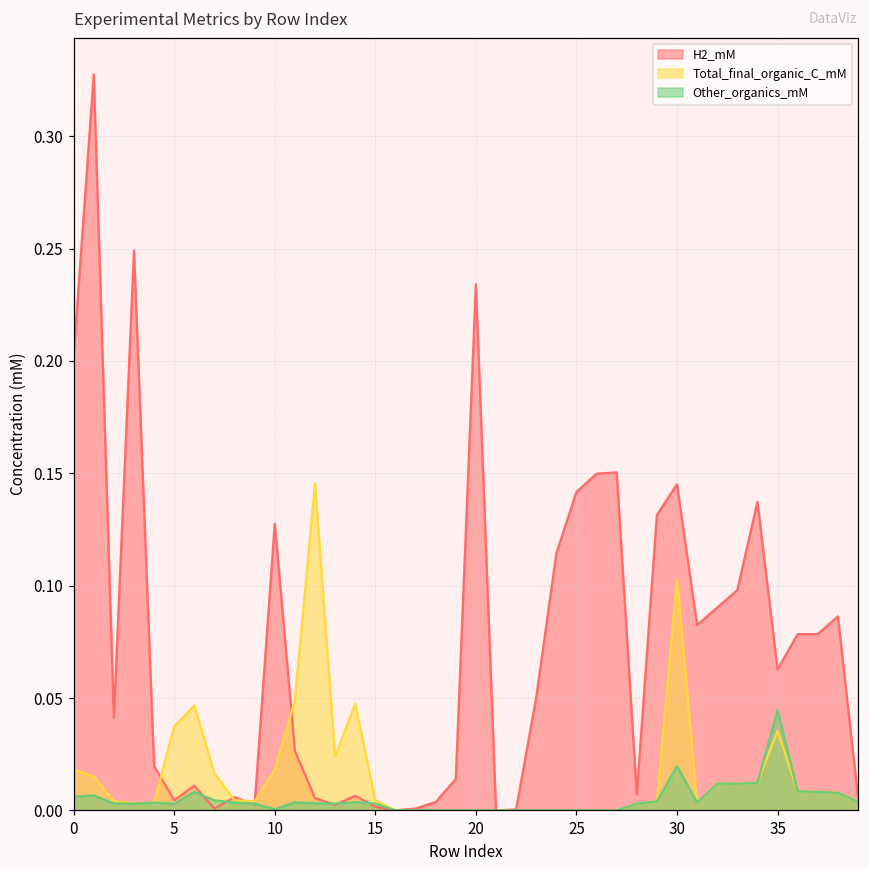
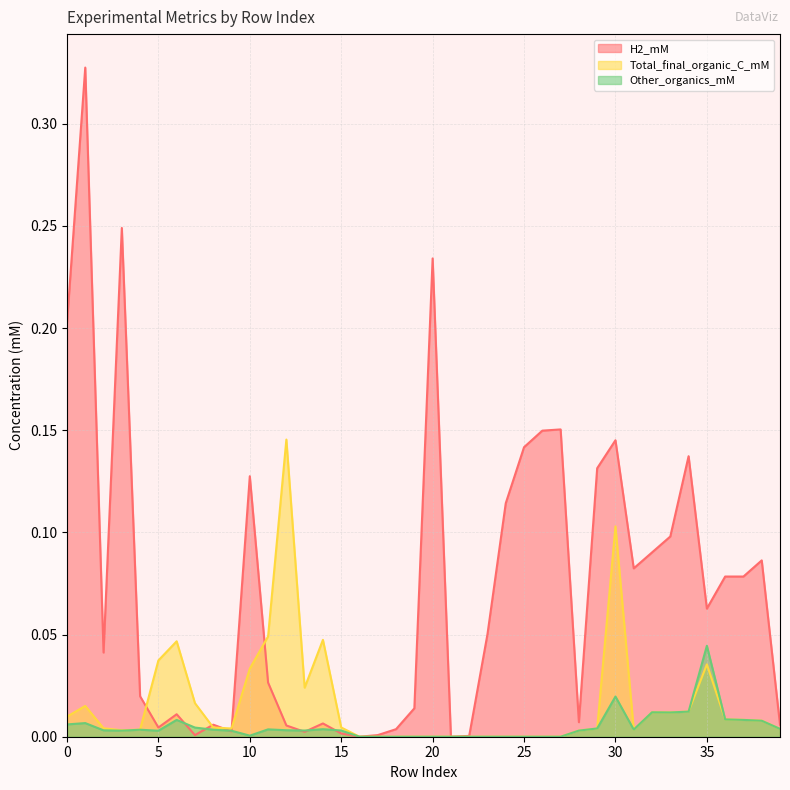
Total_final_organic_C_mM, 0: 0.018 -> 0.010
Total_final_organic_C_mM, 10: 0.018 -> 0.033
